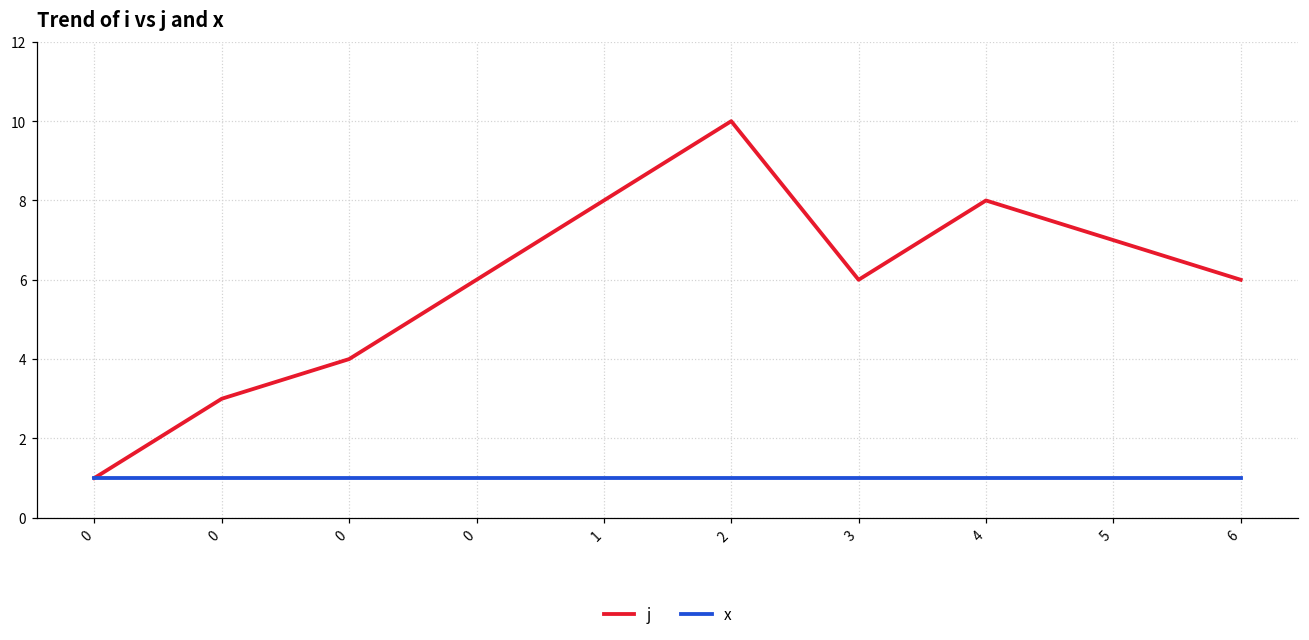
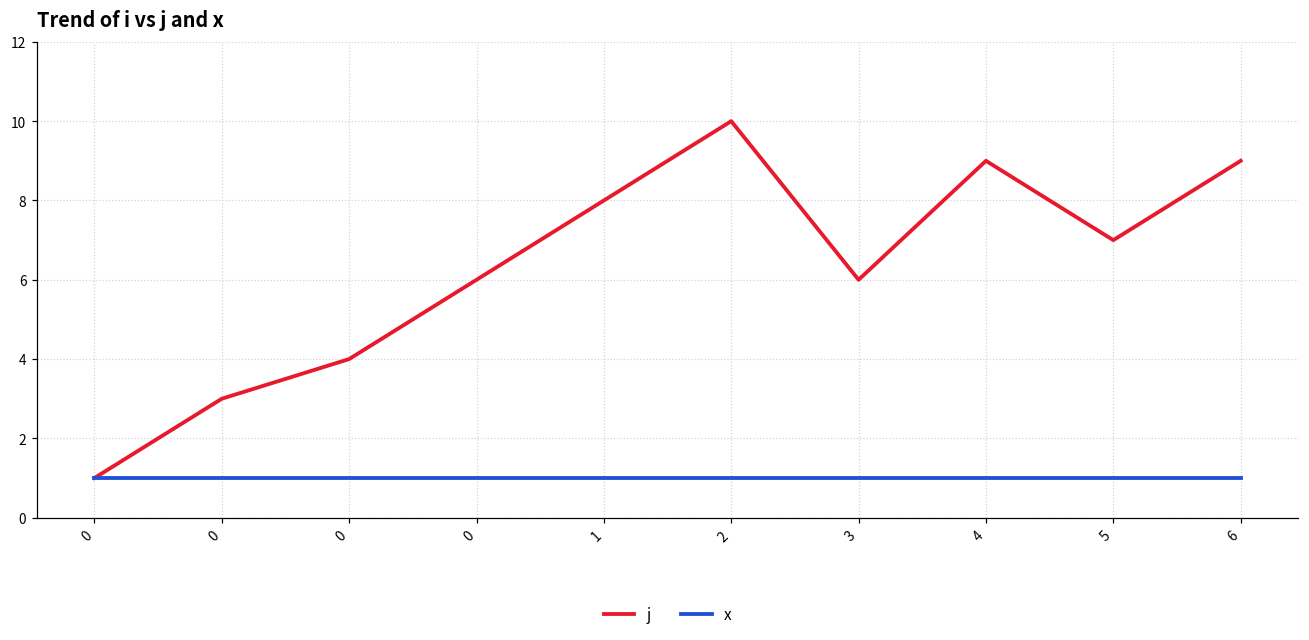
j, 4: 8 -> 9
j, 6: 6 -> 9
